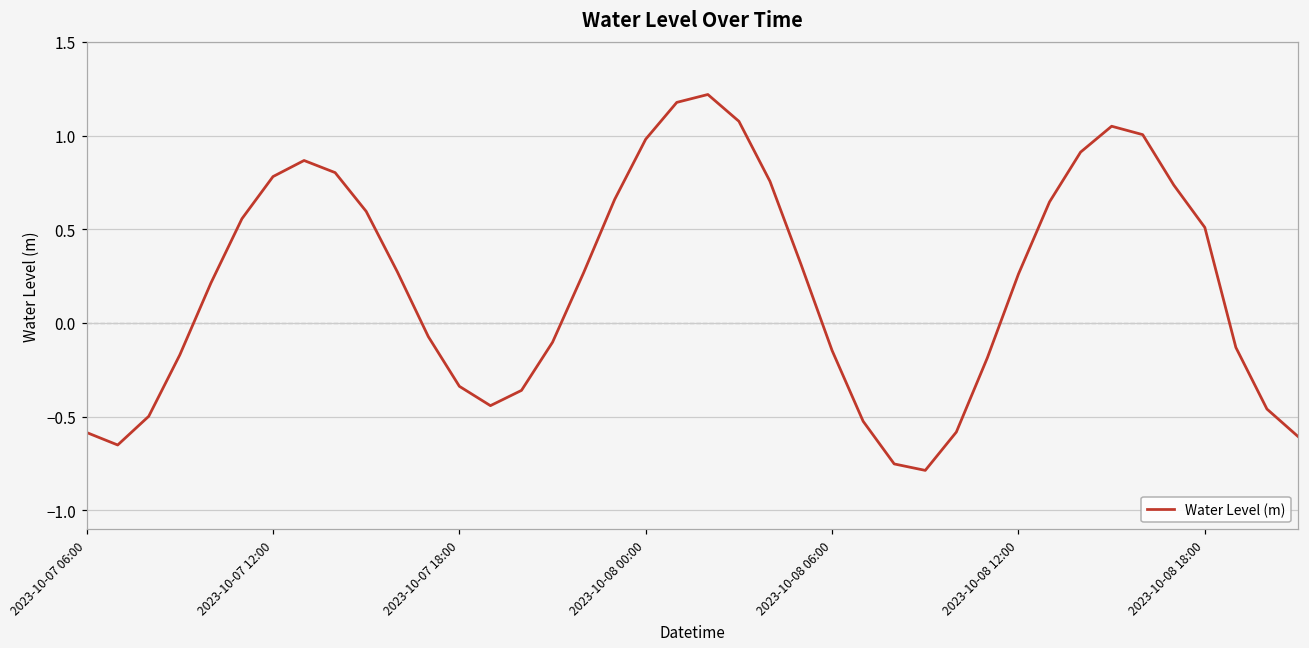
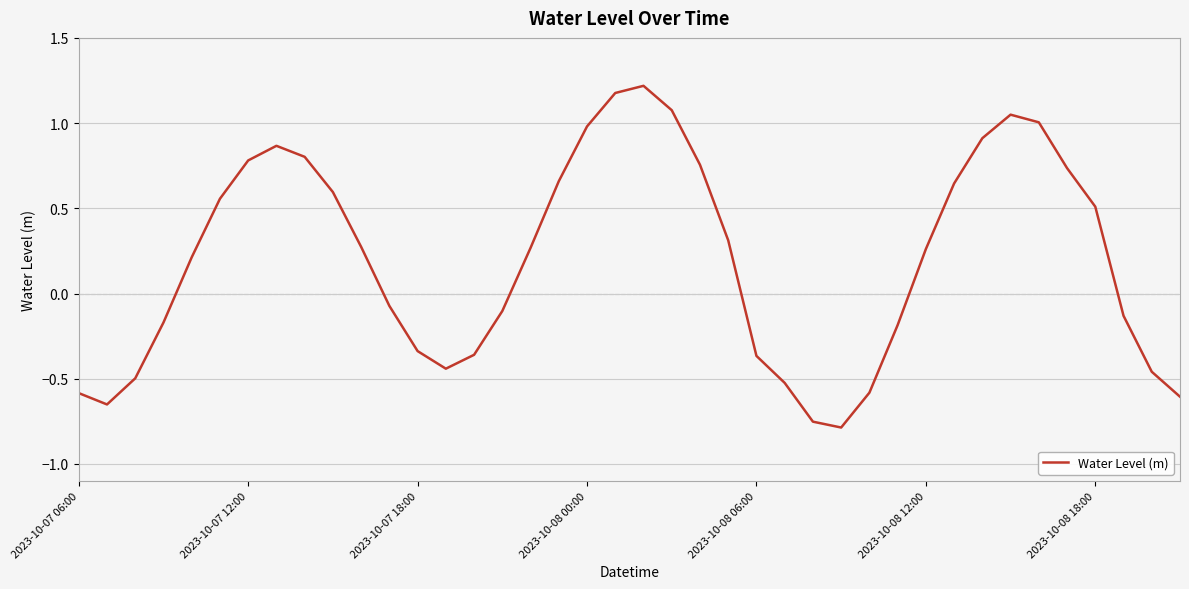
2023-10-08 06:00: -0.15 -> -0.37
